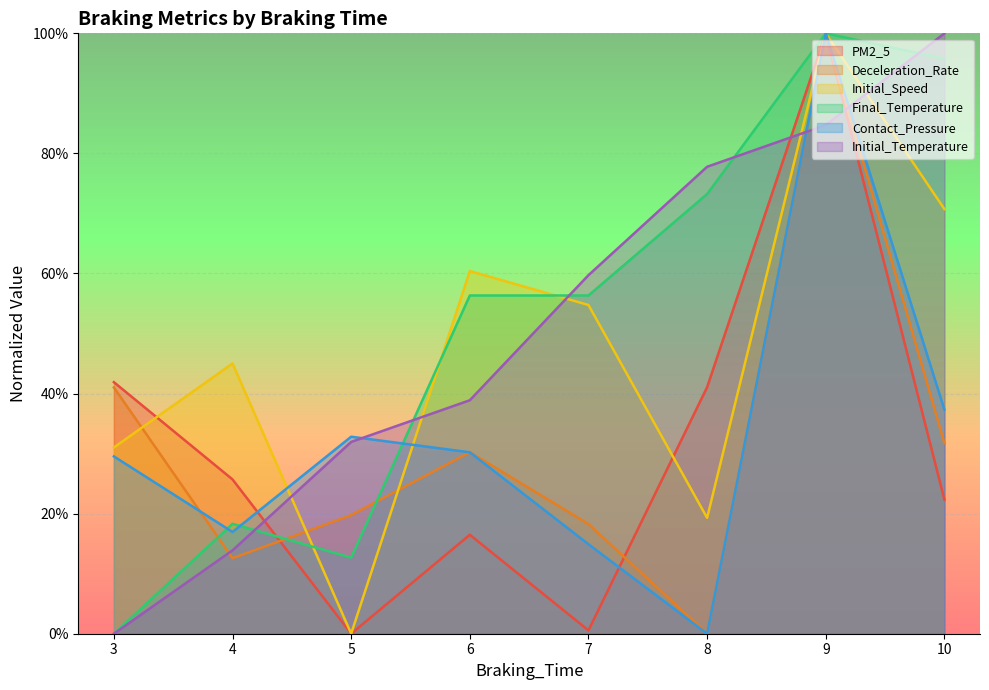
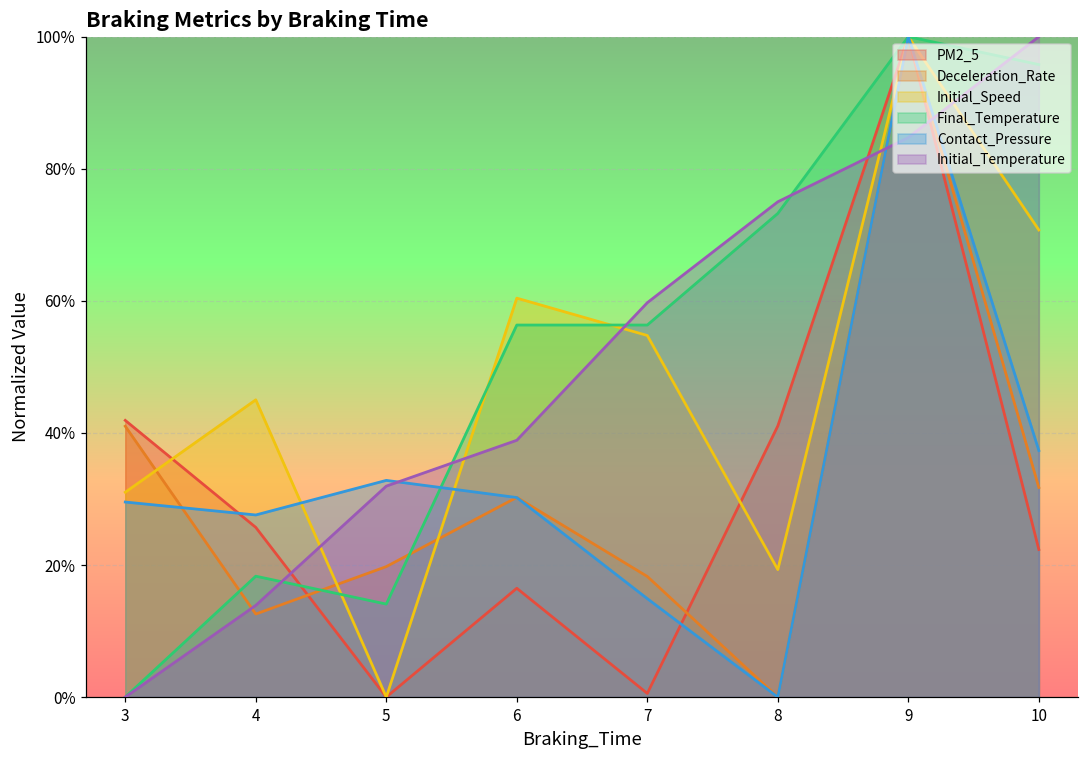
Contact_Pressure, 4: 17% -> 28%
Final_Temperature, 5: 13% -> 14%
Initial_Temperature, 8: 78% -> 75%
